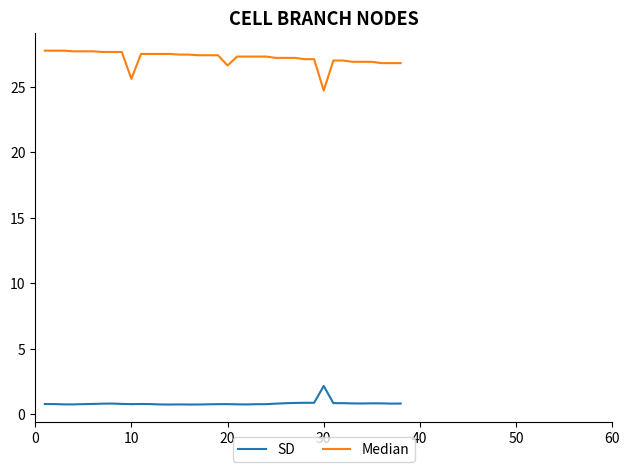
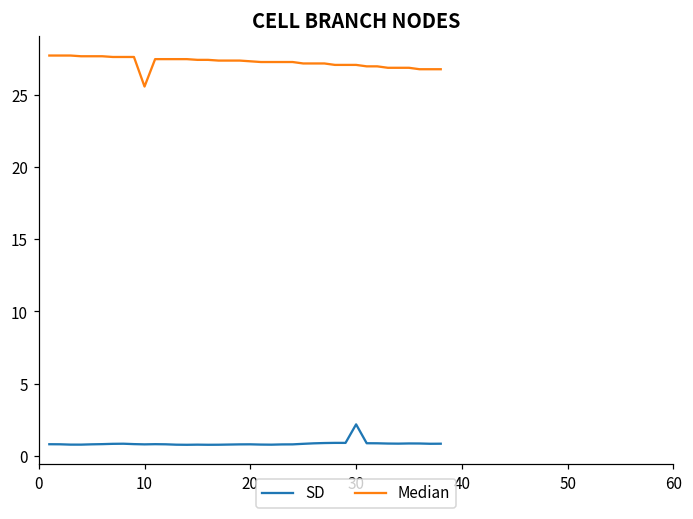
Median, 20: 26.6 -> 27.4
Median, 30: 24.7 -> 27.1
